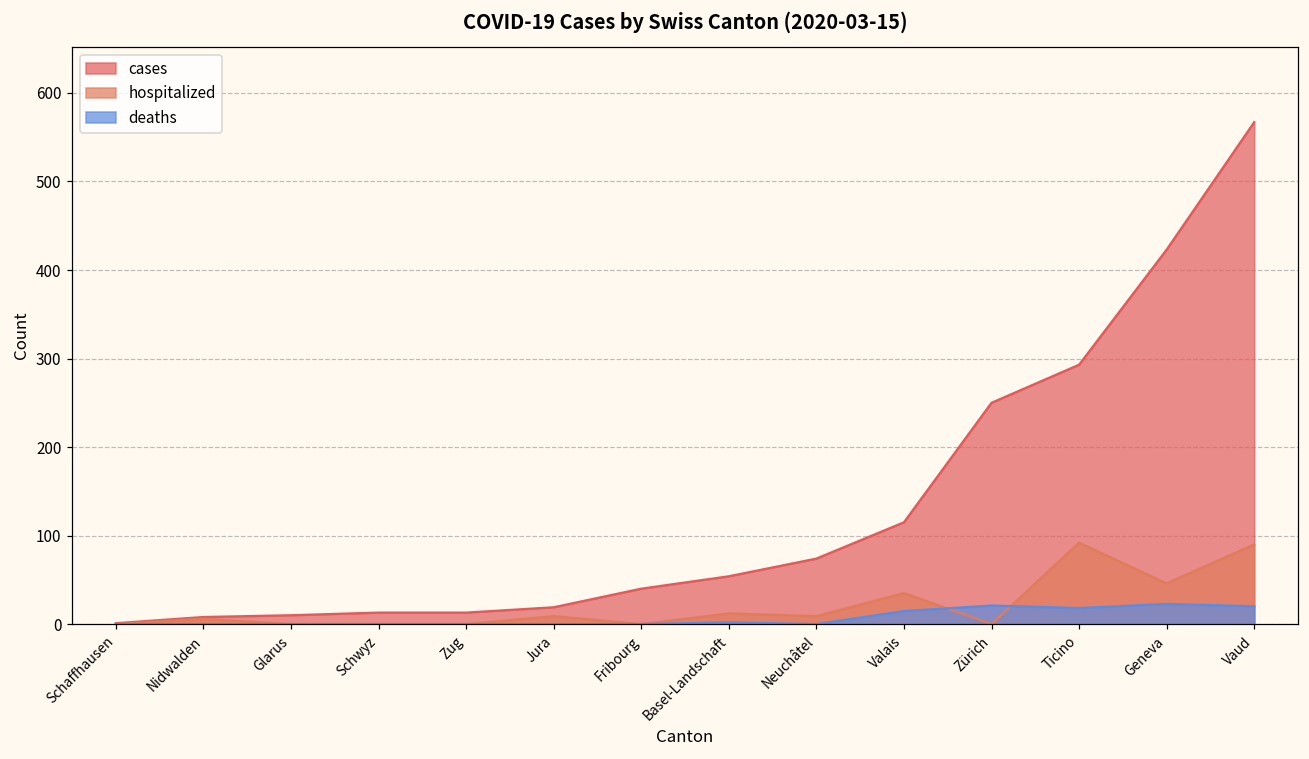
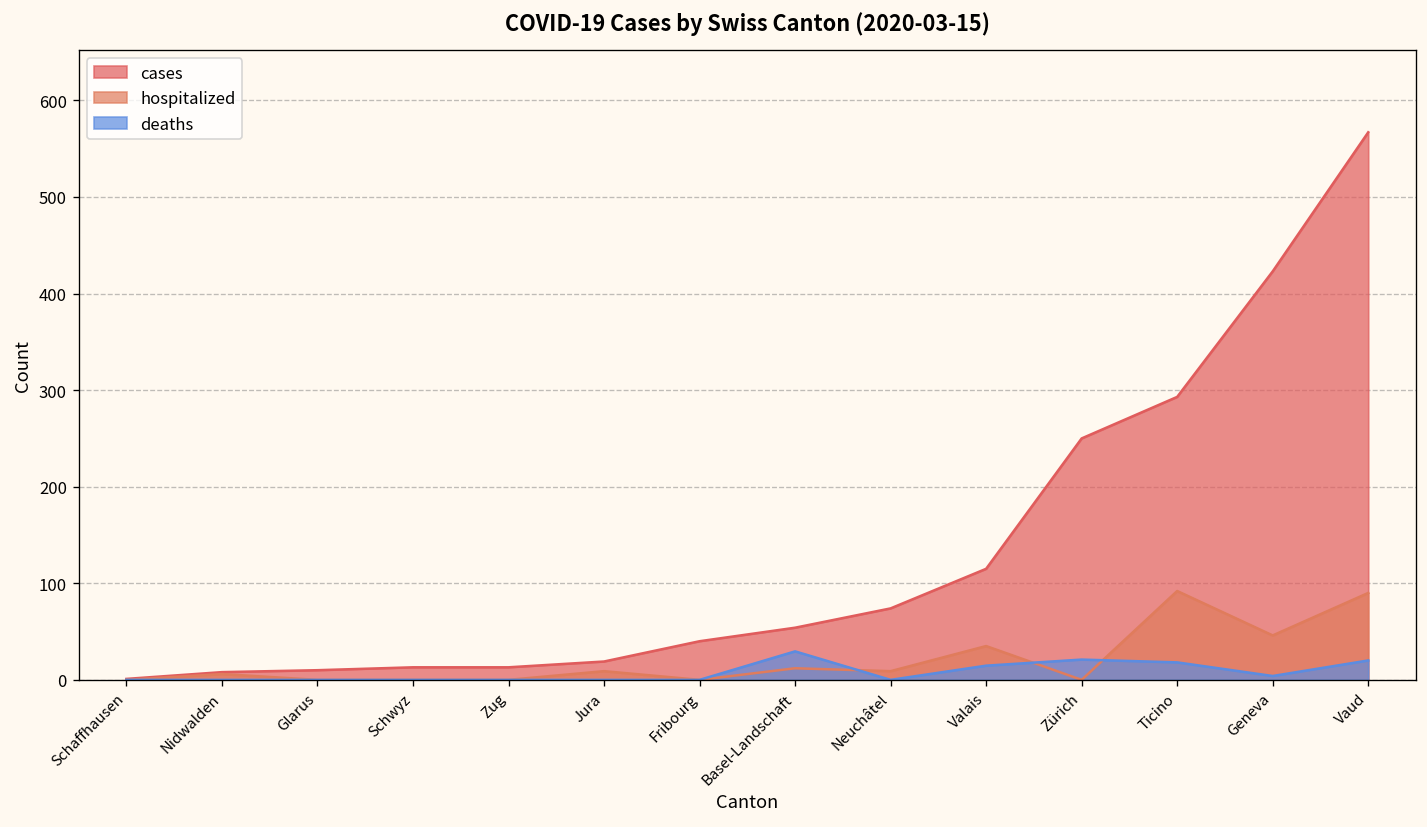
deaths, Basel-Landschaft: 0 -> 30
deaths, Geneva: 20 -> 0
